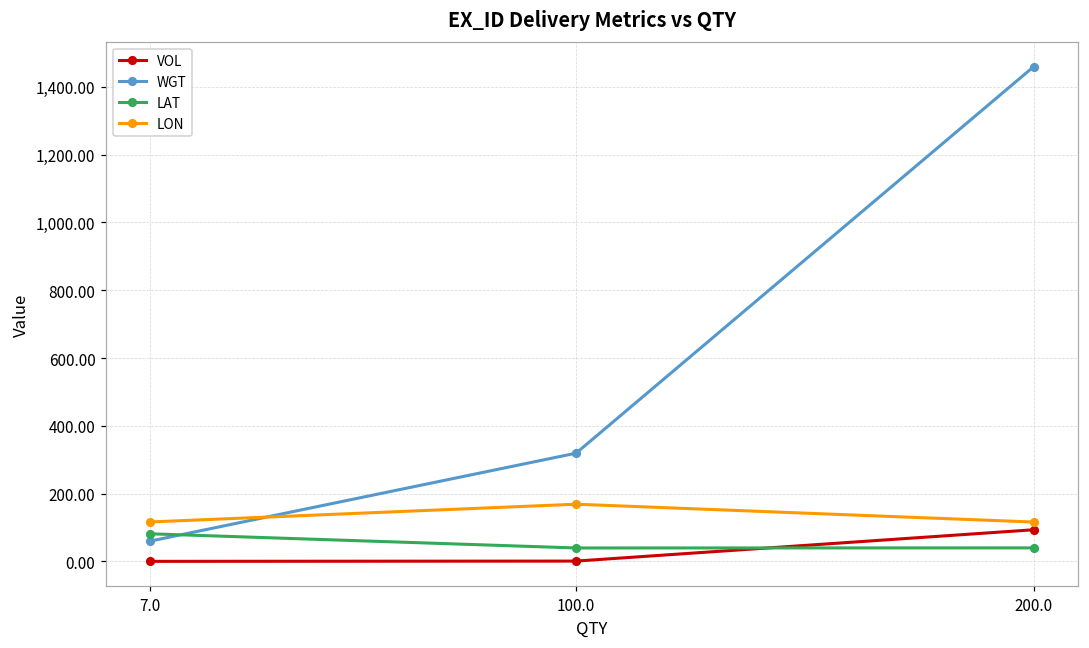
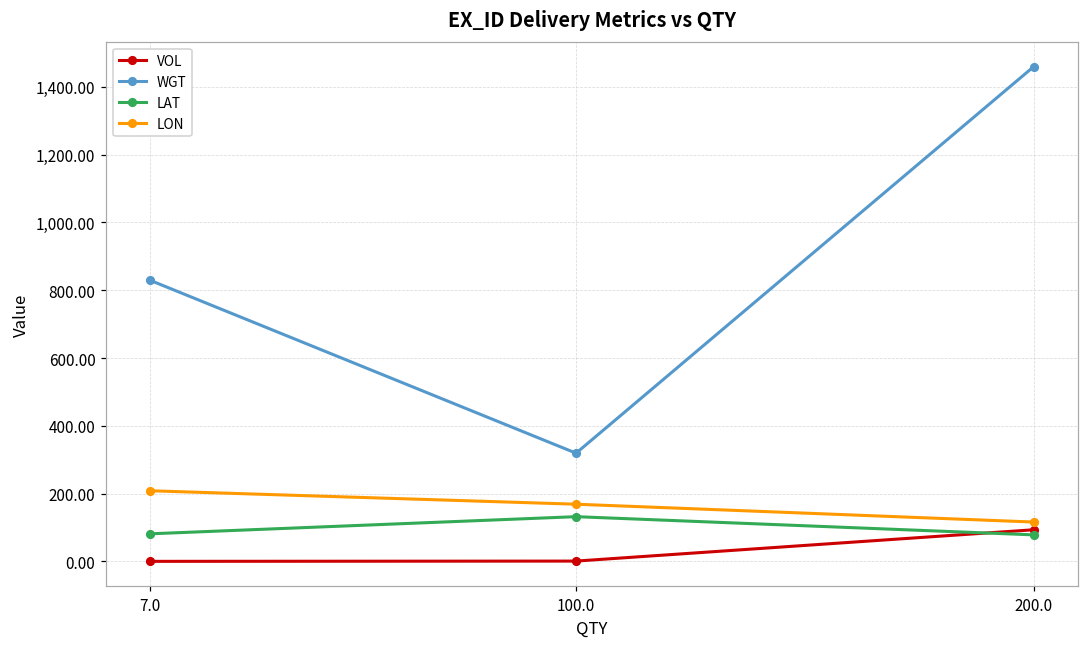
WGT, 7.0: 60 -> 830
LON, 7.0: 120 -> 210
LAT, 100.0: 40 -> 130
LAT, 200.0: 40 -> 80
